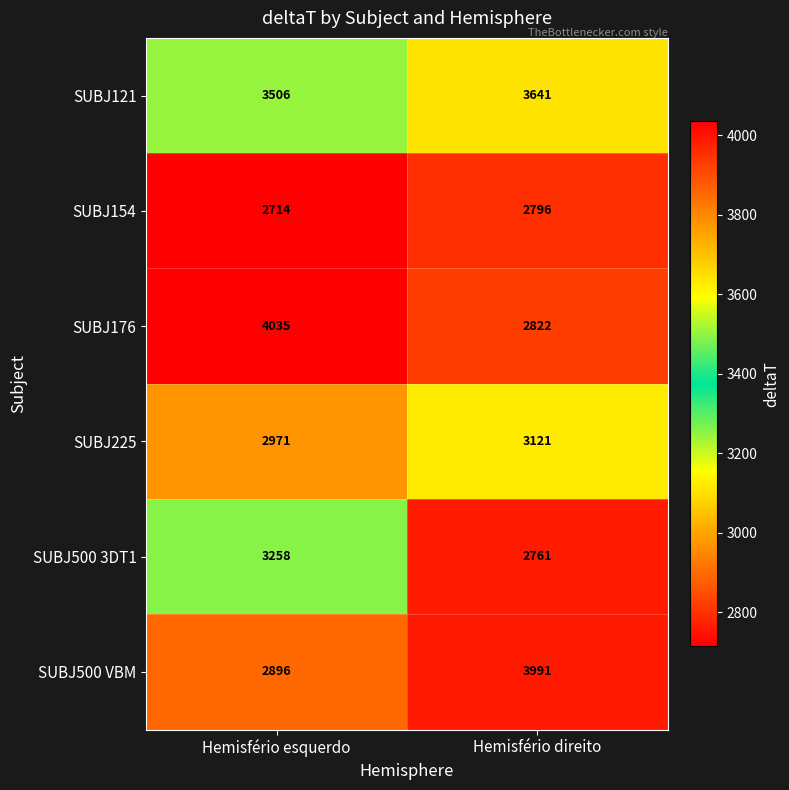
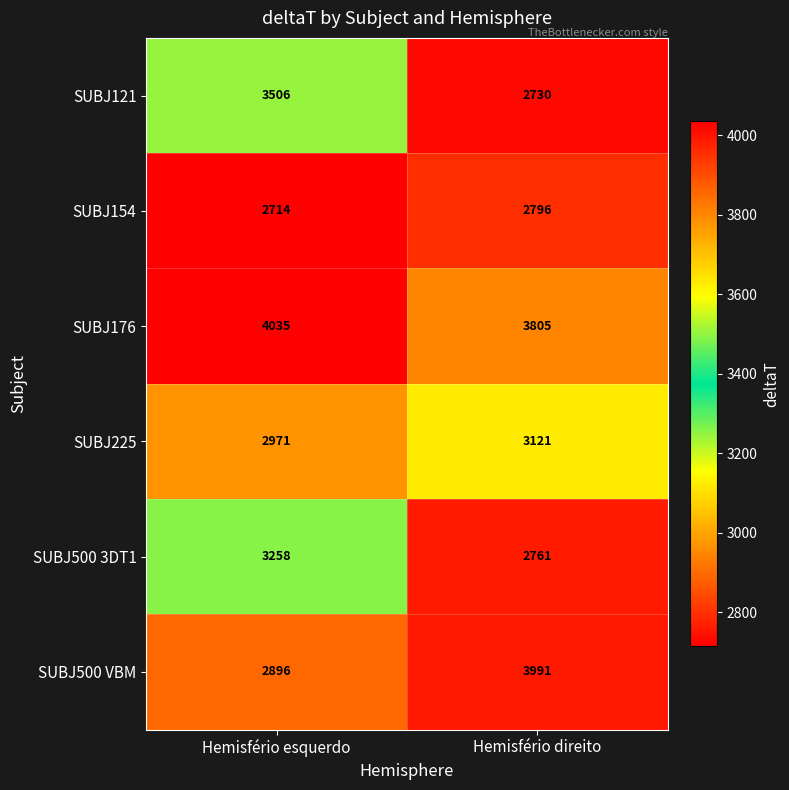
SUBJ121, Hemisfério direito: 3641 -> 2730
SUBJ176, Hemisfério direito: 2822 -> 3805
